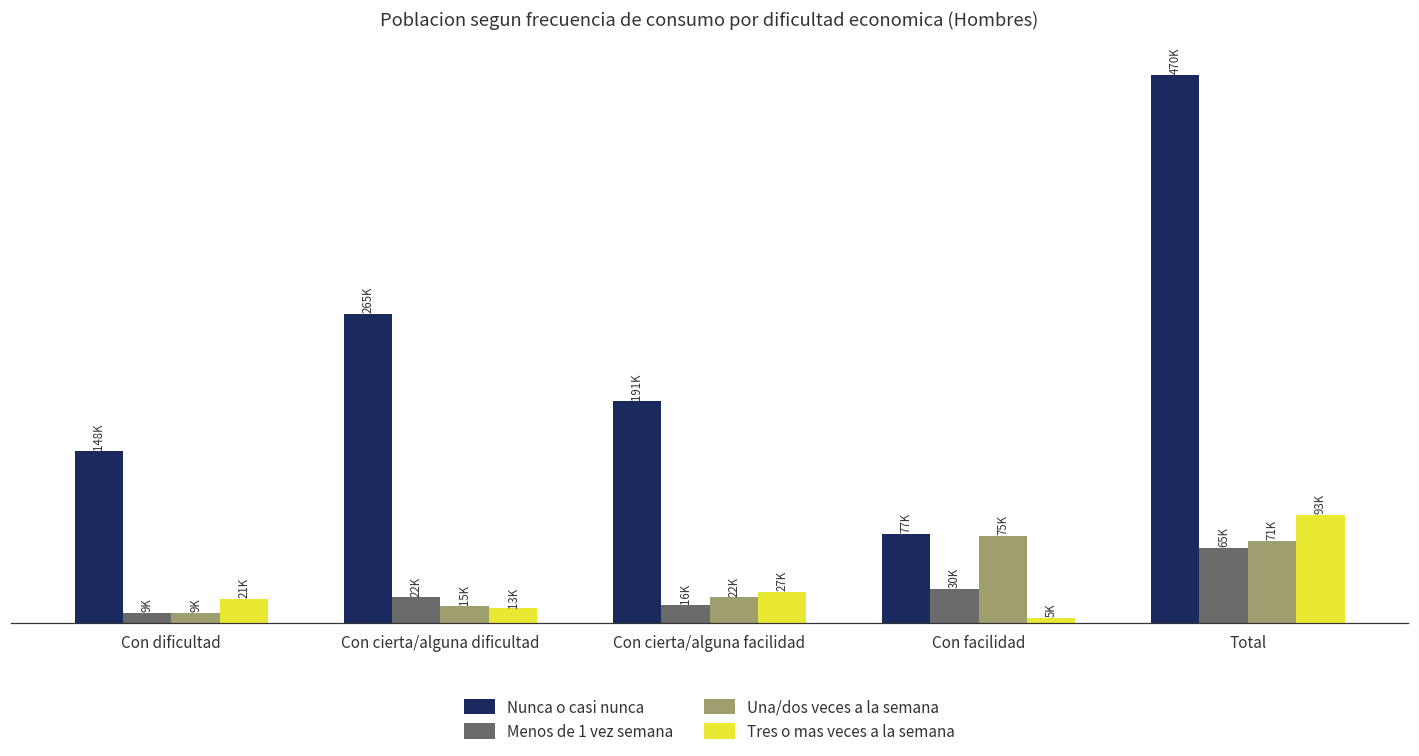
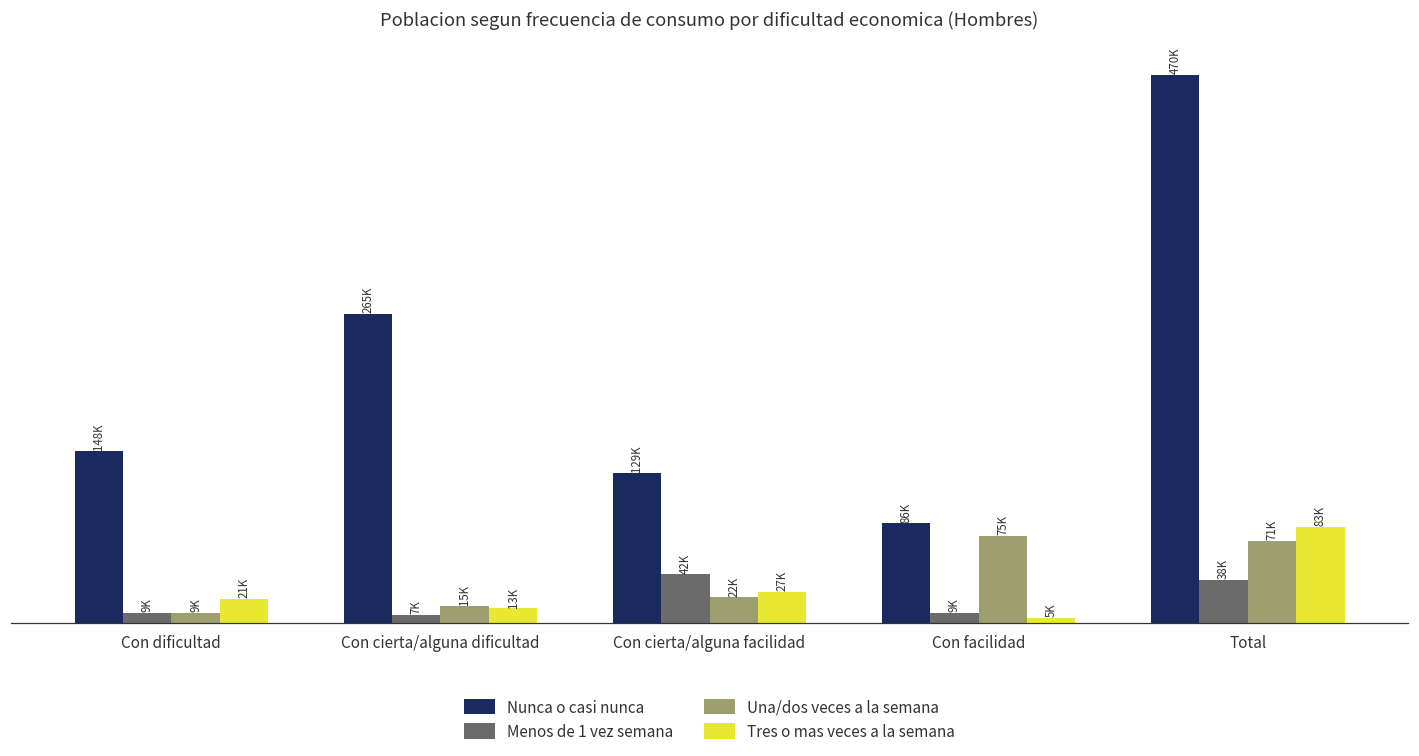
Menos de 1 vez semana, Con cierta/alguna dificultad: 22K -> 7K
Nunca o casi nunca, Con cierta/alguna facilidad: 191K -> 129K
Menos de 1 vez semana, Con cierta/alguna facilidad: 16K -> 42K
Nunca o casi nunca, Con facilidad: 77K -> 86K
Menos de 1 vez semana, Con facilidad: 30K -> 9K
Menos de 1 vez semana, Total: 65K -> 38K
Tres o mas veces a la semana, Total: 93K -> 83K
